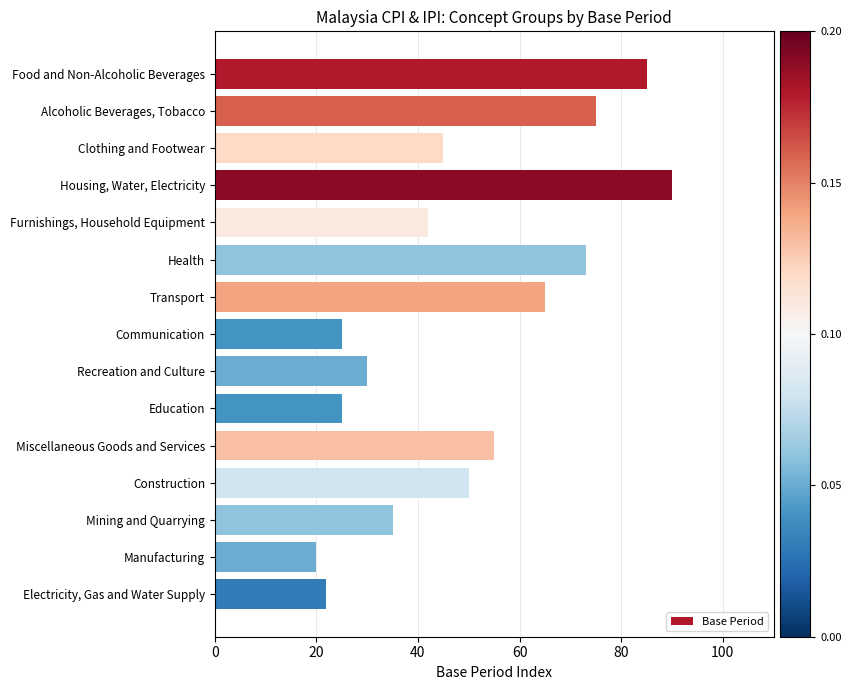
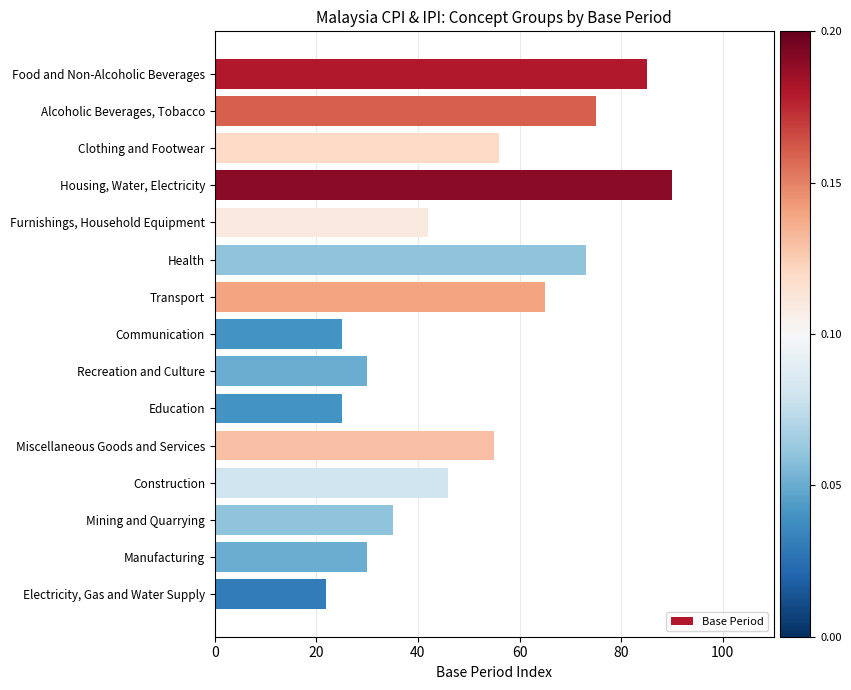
Clothing and Footwear: 45 -> 56
Construction: 50 -> 46
Manufacturing: 20 -> 30
